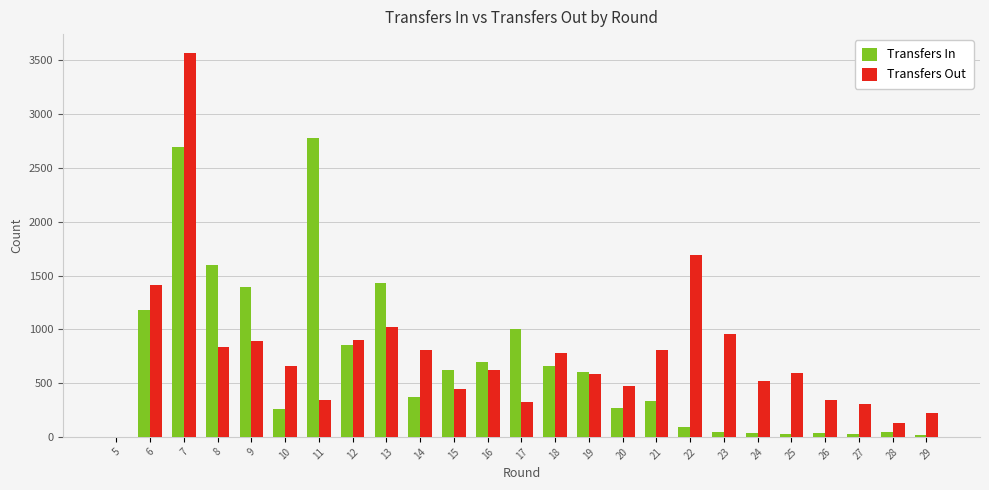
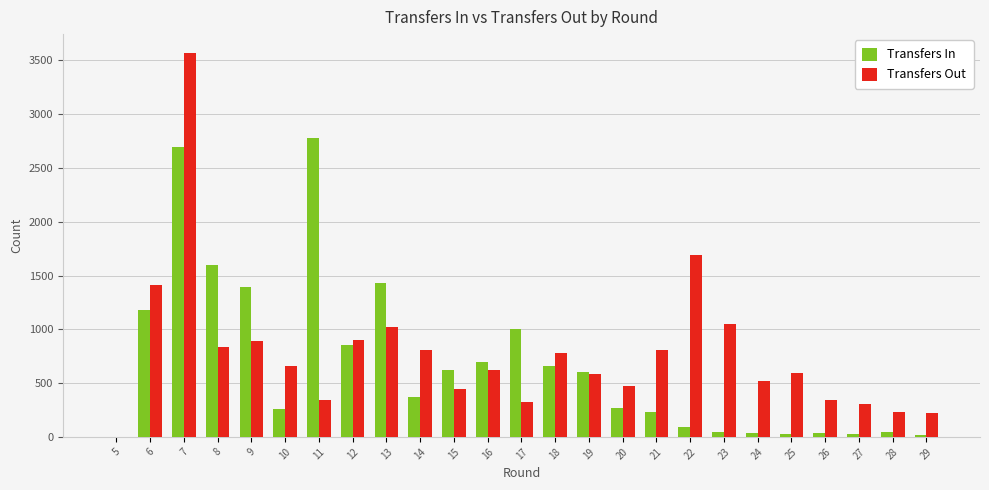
Transfers In, 21: 330 -> 230
Transfers Out, 23: 960 -> 1050
Transfers Out, 28: 130 -> 230
